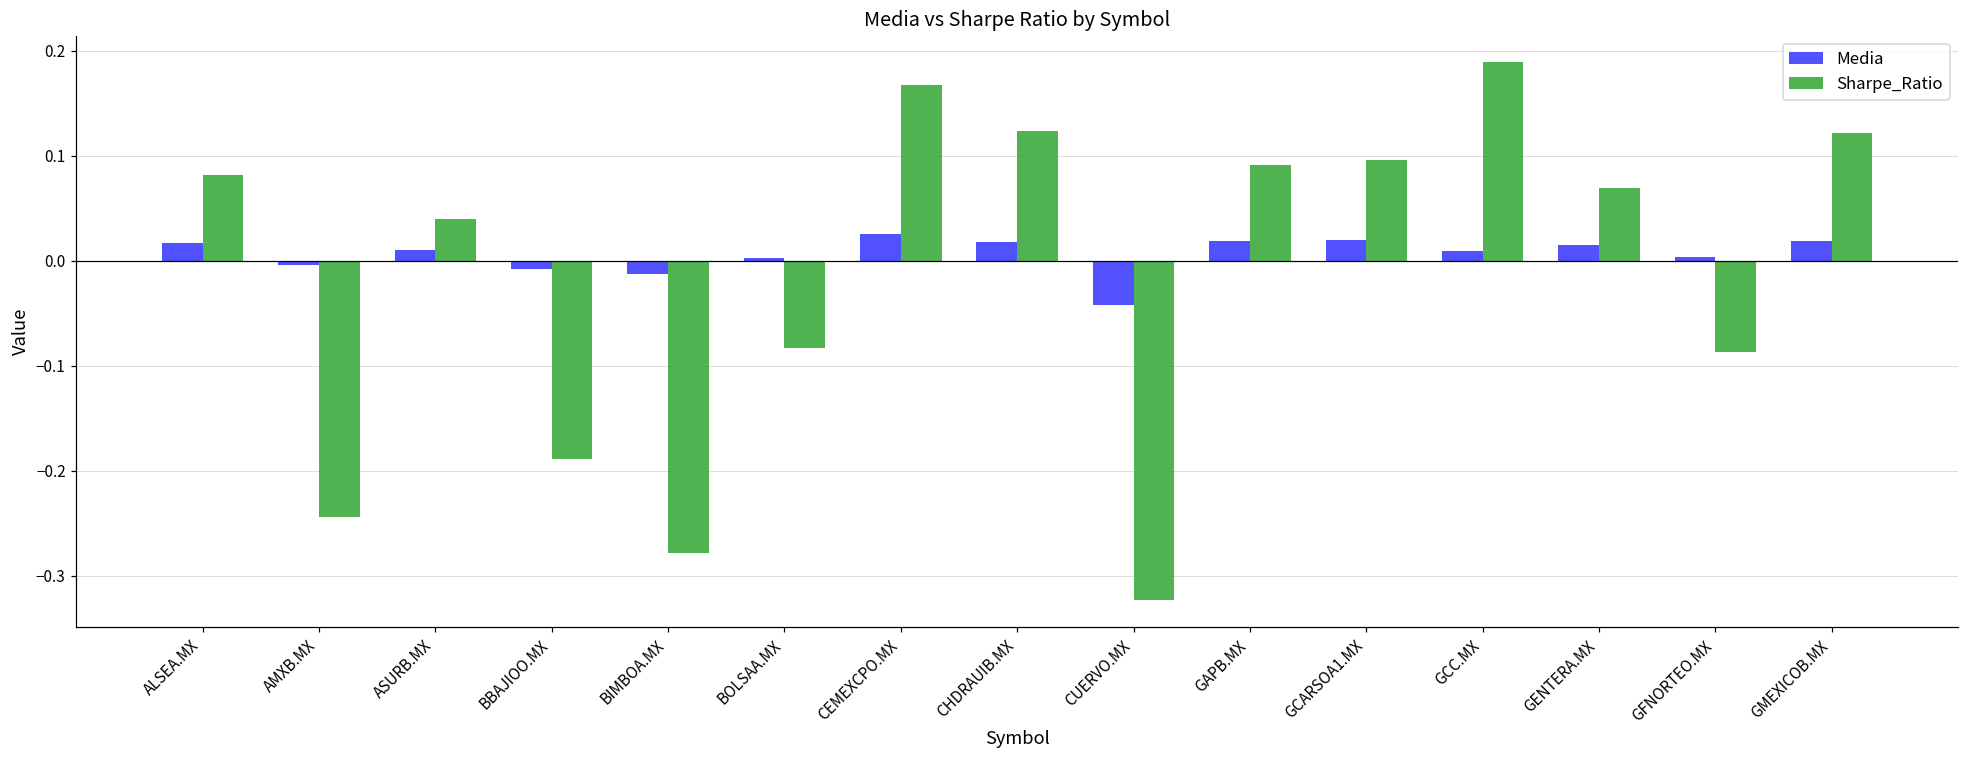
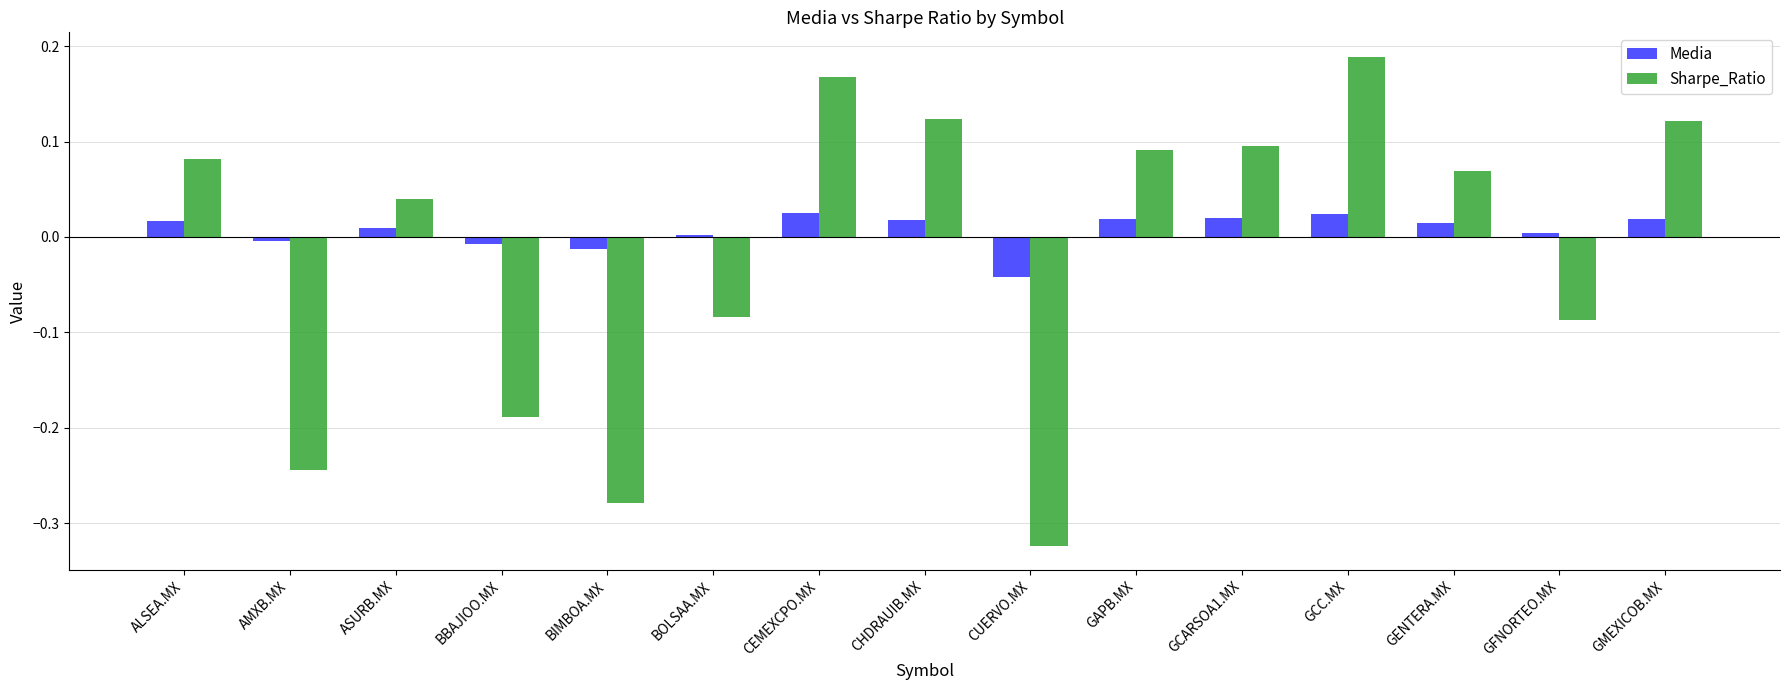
Media, GCC.MX: 0.01 -> 0.02
